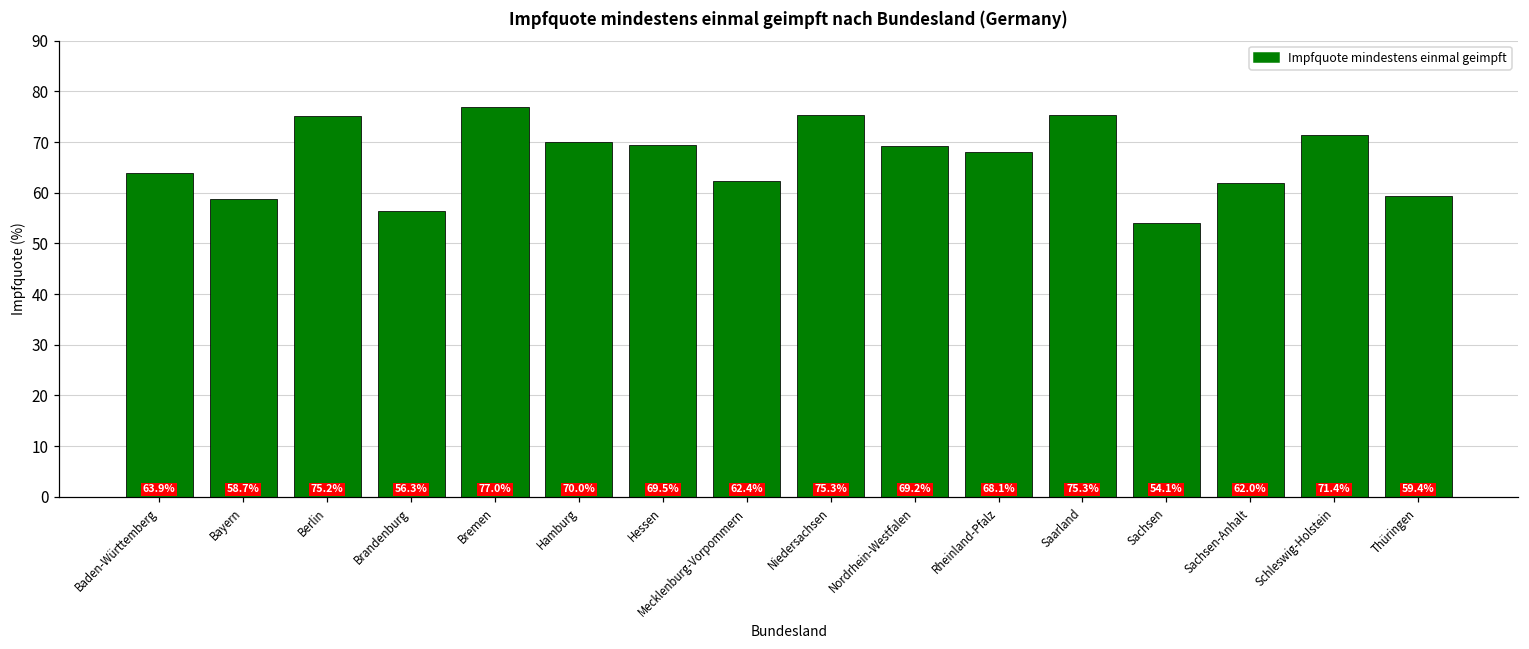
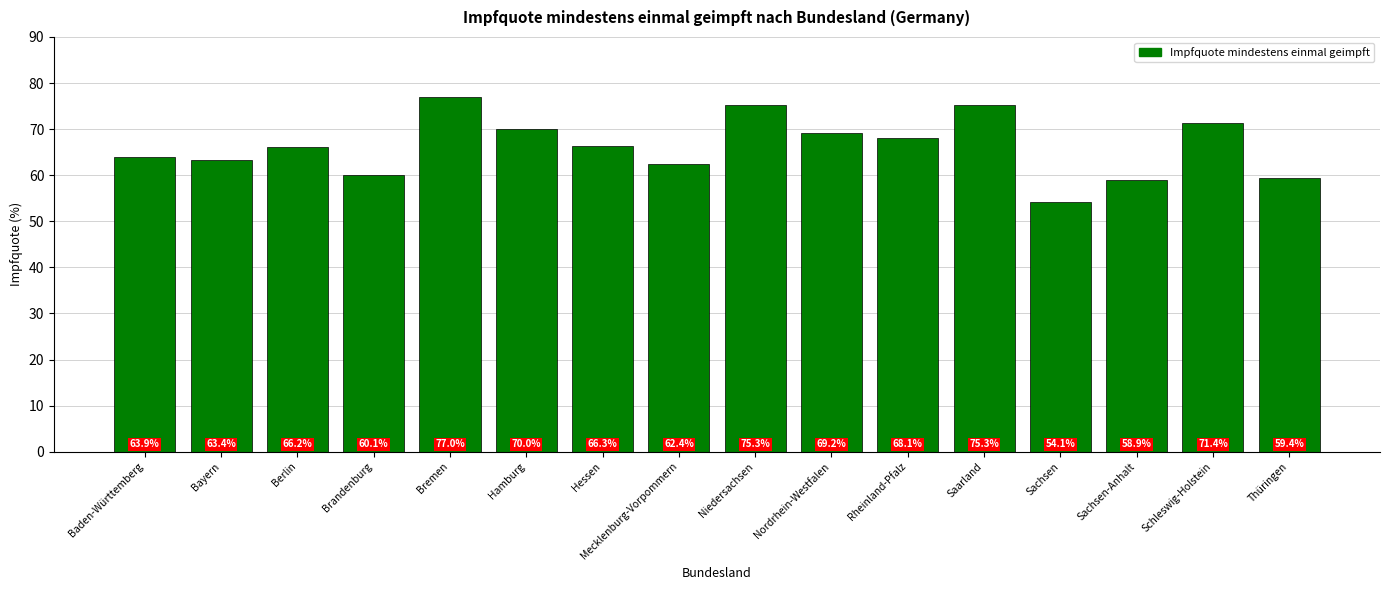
Bayern: 58.7% -> 63.4%
Berlin: 75.2% -> 66.2%
Brandenburg: 56.3% -> 60.1%
Hessen: 69.5% -> 66.3%
Sachsen-Anhalt: 62.0% -> 58.9%
